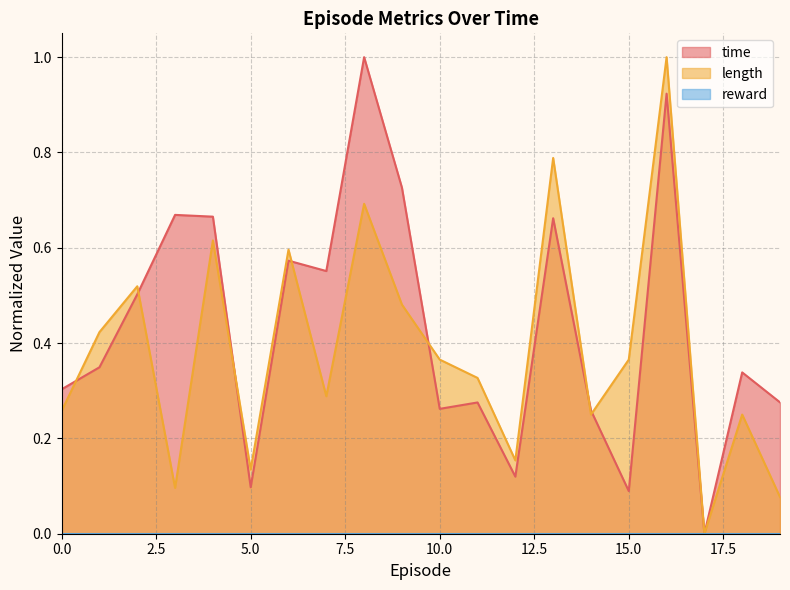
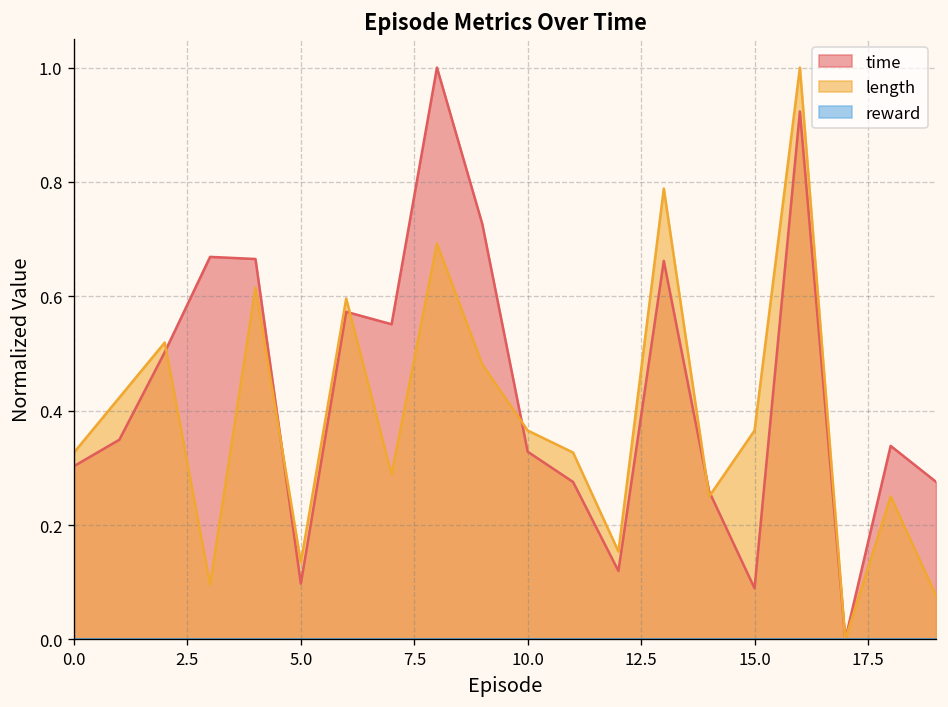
length, 0.0: 0.26 -> 0.33
time, 10.0: 0.26 -> 0.33
